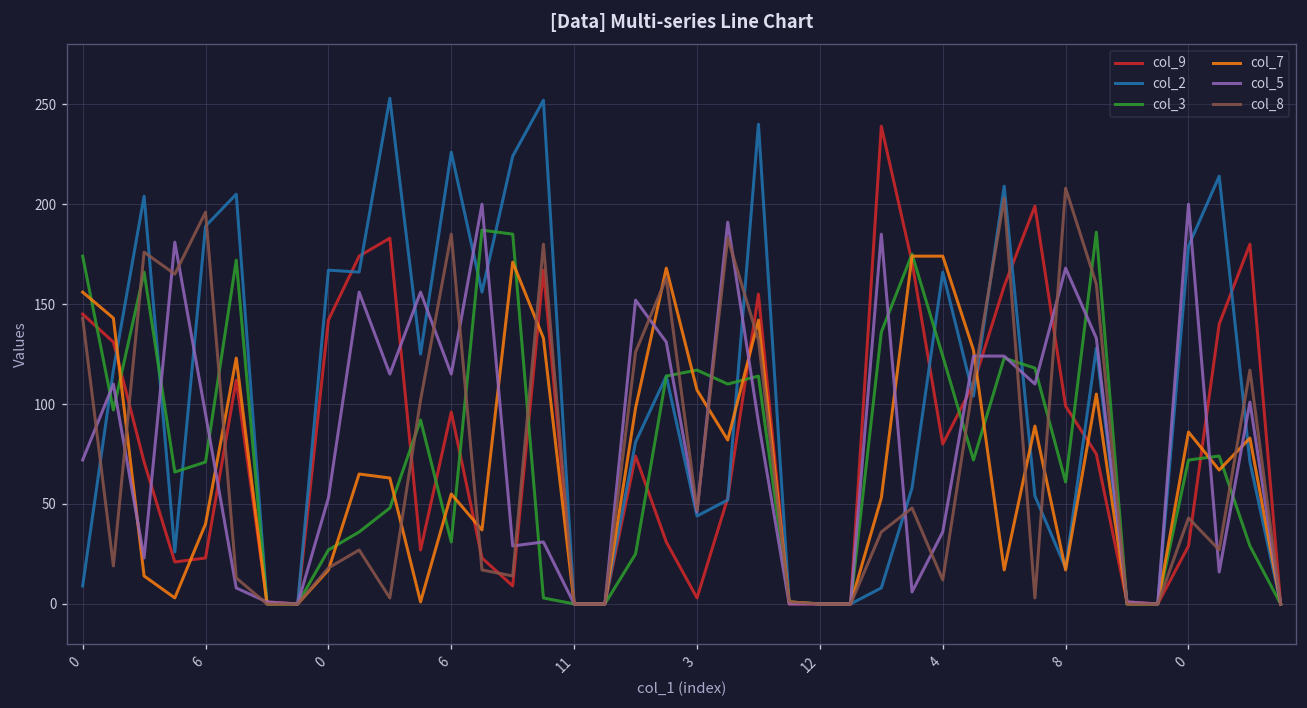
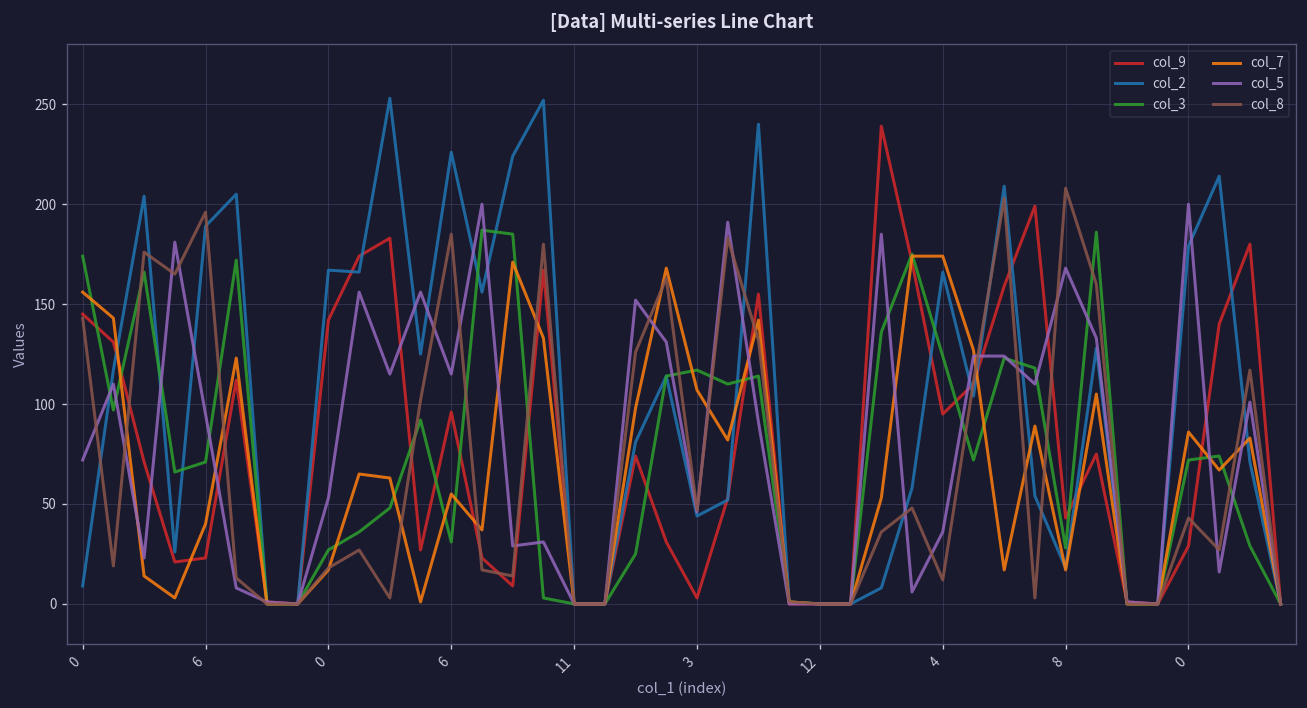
col_9, 4: 80 -> 95
col_9, 8: 99 -> 43
col_3, 8: 61 -> 28
